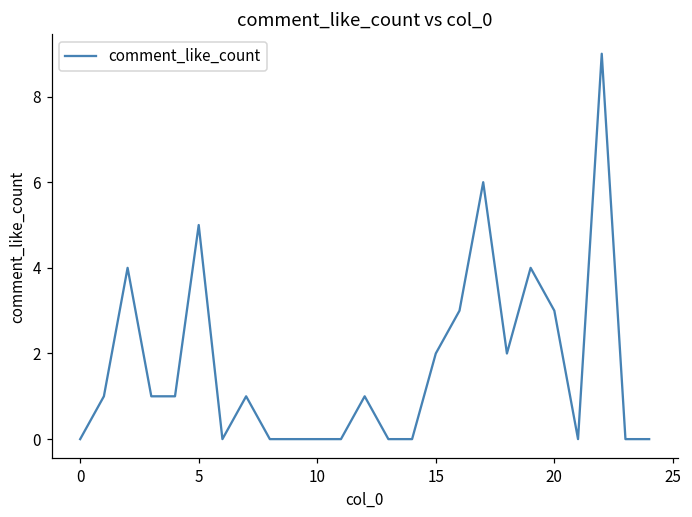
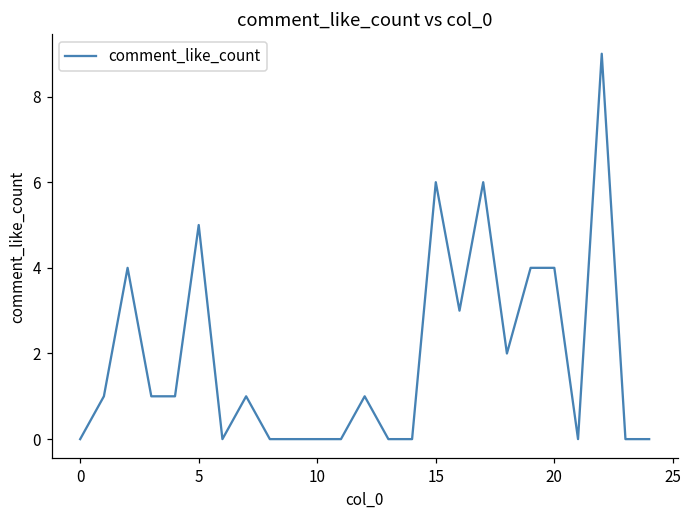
15: 2 -> 6
20: 3 -> 4
